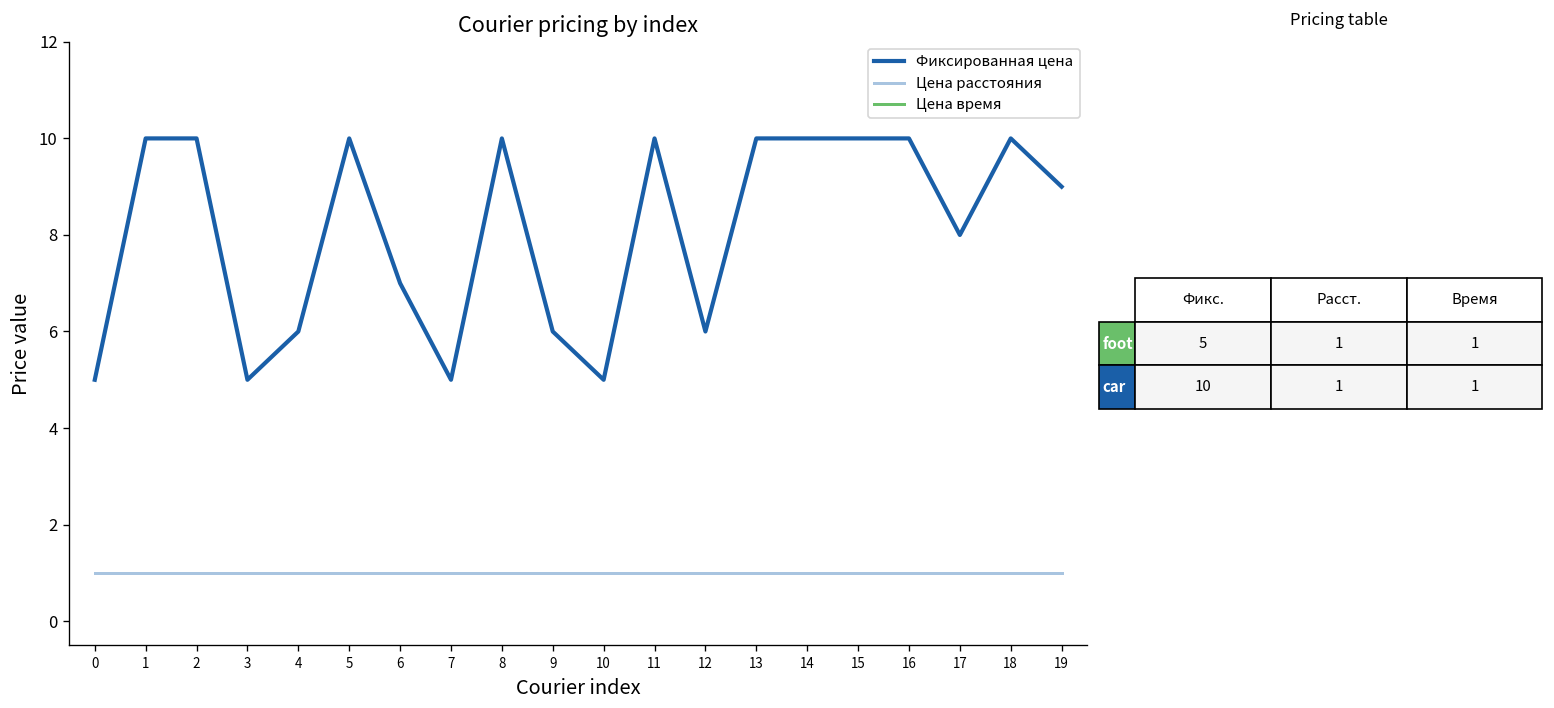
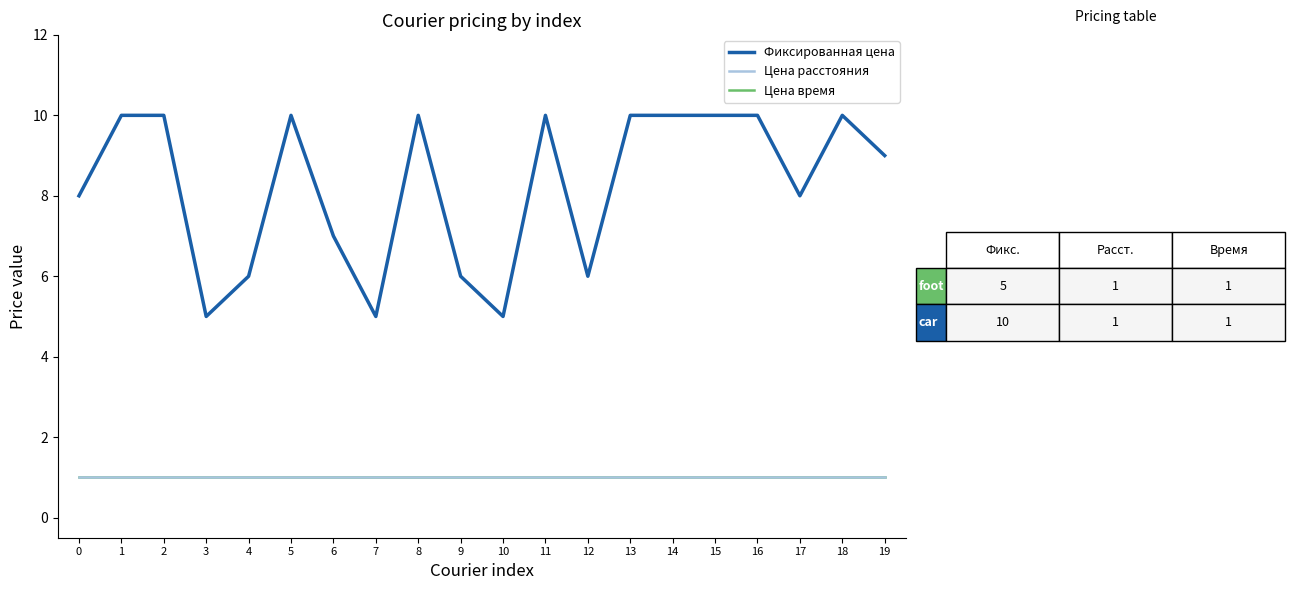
Фиксированная цена, 0: 5 -> 8
